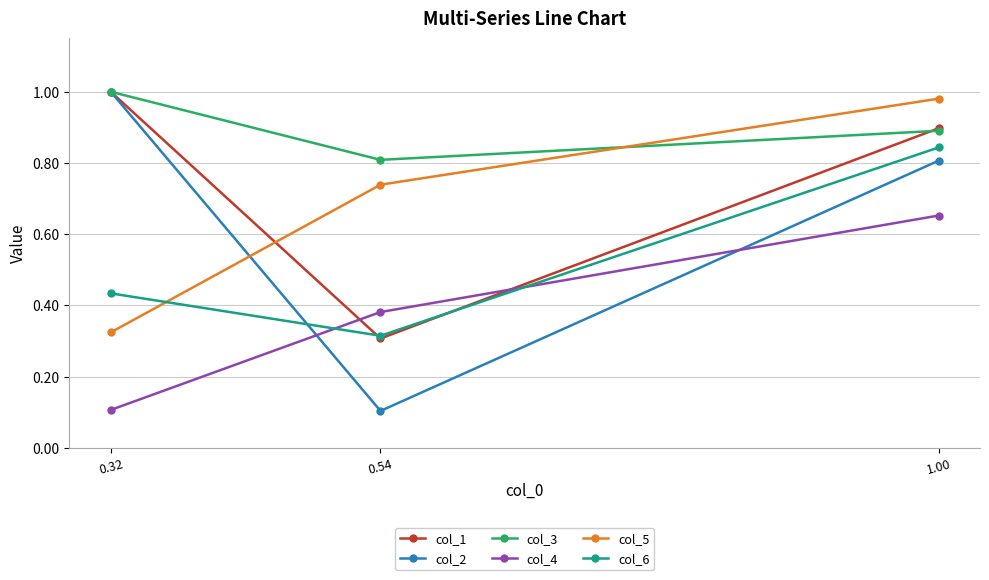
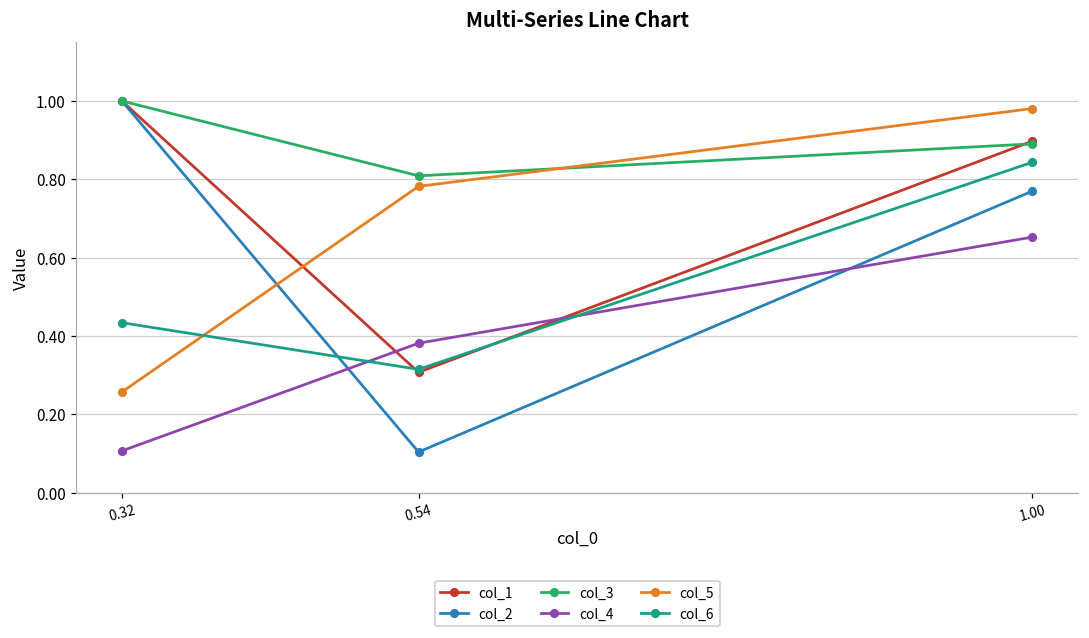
col_5, 0.32: 0.32 -> 0.26
col_5, 0.54: 0.74 -> 0.78
col_2, 1.00: 0.81 -> 0.77
